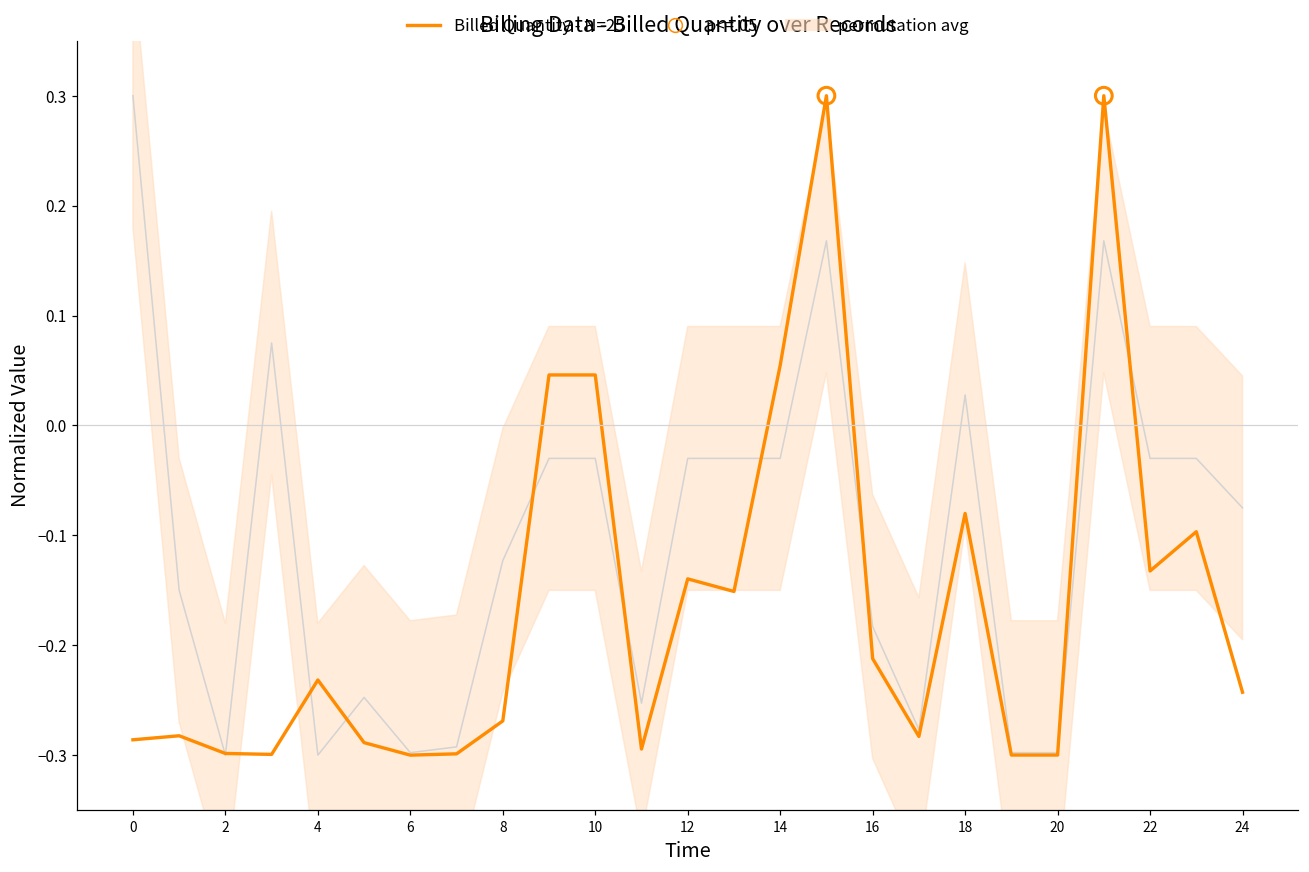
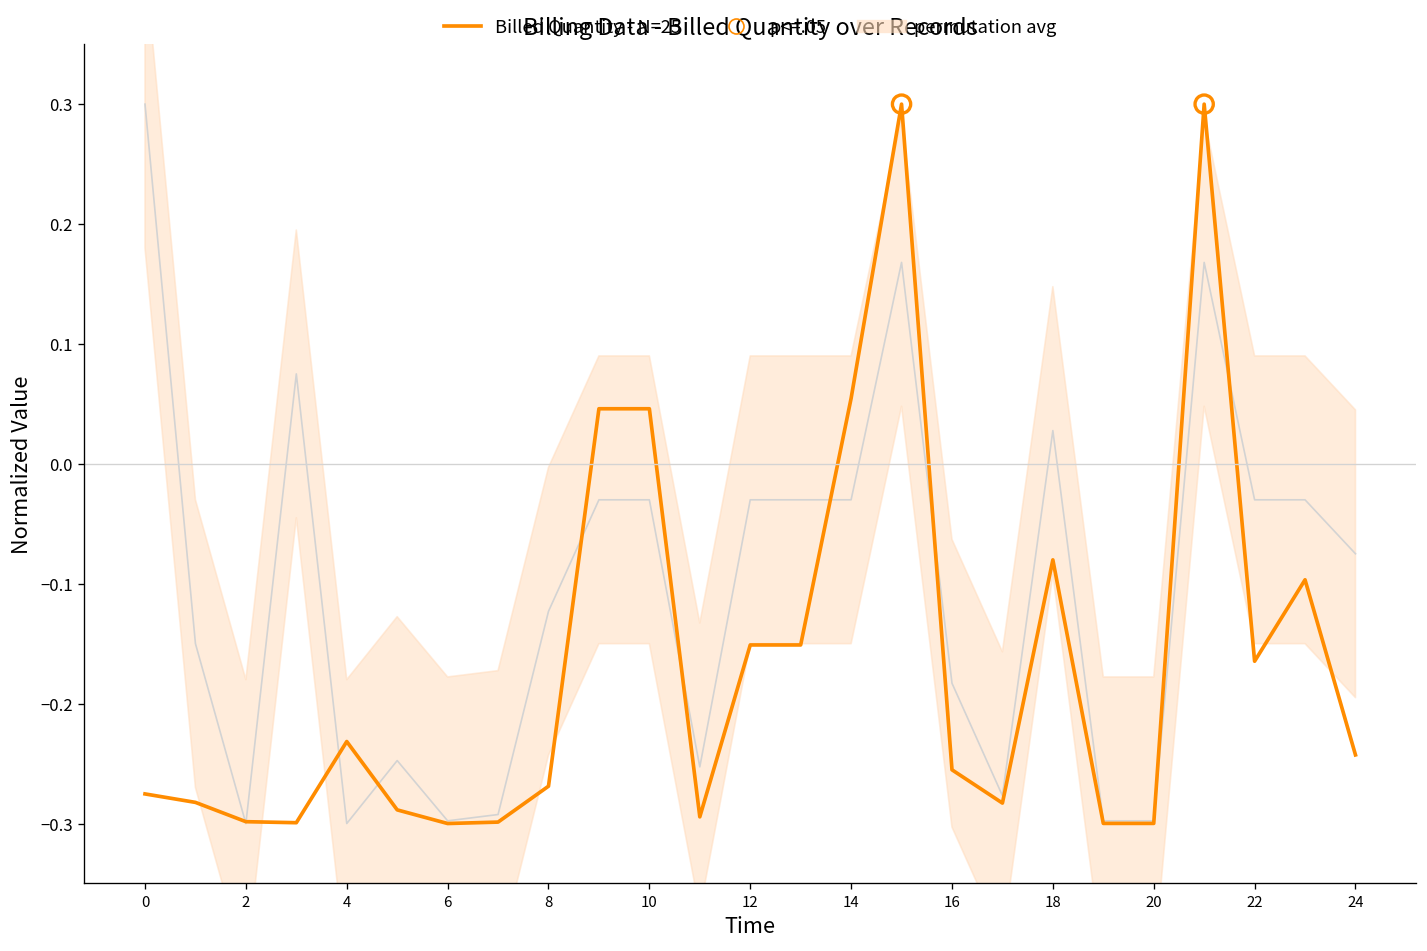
Billed Quantity - N=25, 0: -0.29 -> -0.28
Billed Quantity - N=25, 12: -0.14 -> -0.15
Billed Quantity - N=25, 16: -0.21 -> -0.26
Billed Quantity - N=25, 22: -0.13 -> -0.16
